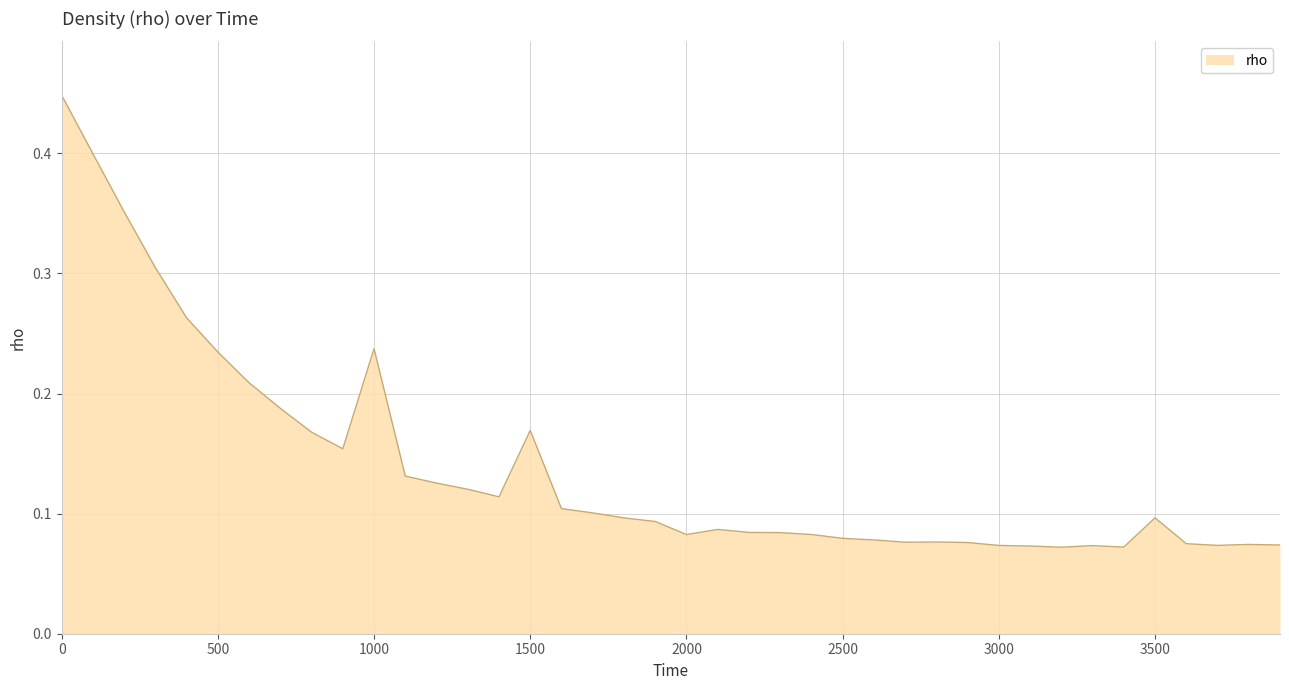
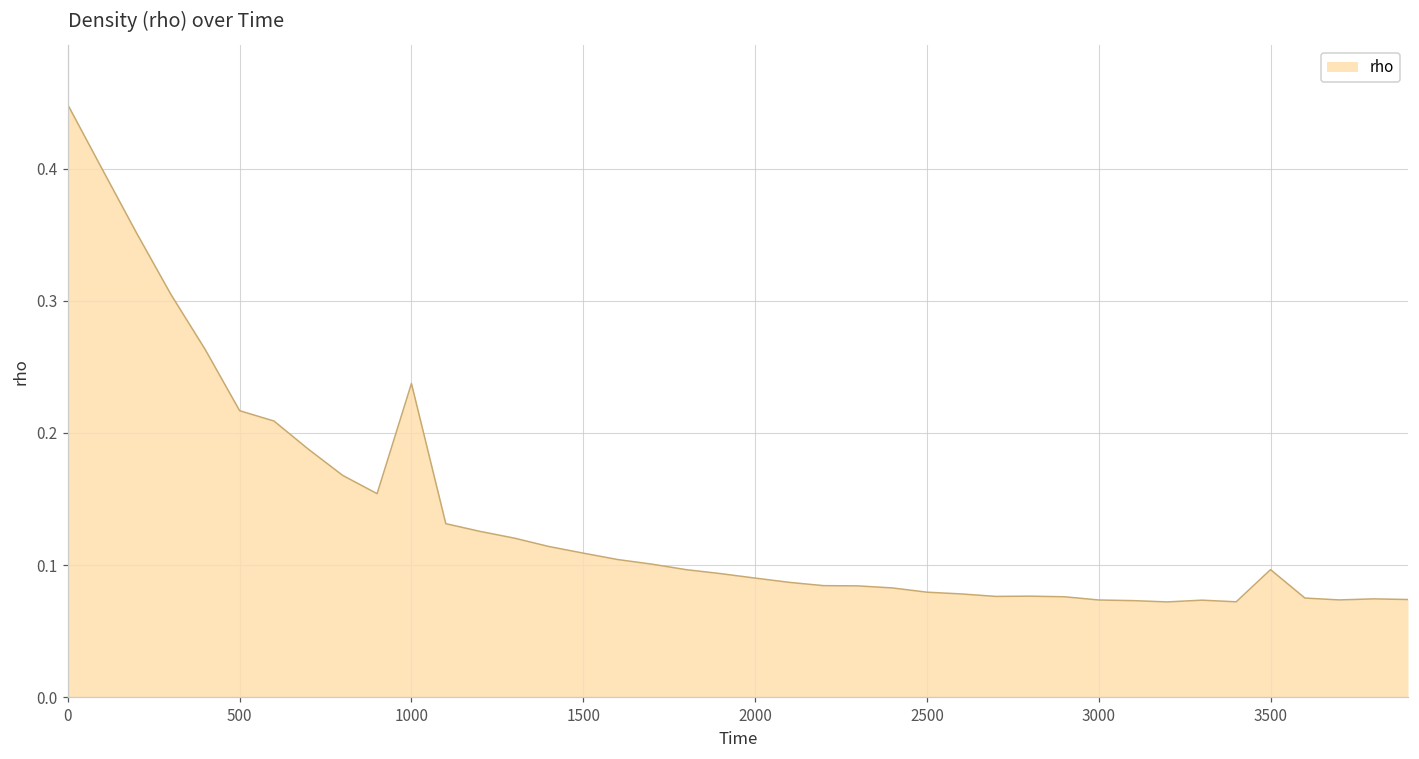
500: 0.235 -> 0.217
1500: 0.169 -> 0.109
2000: 0.083 -> 0.090
